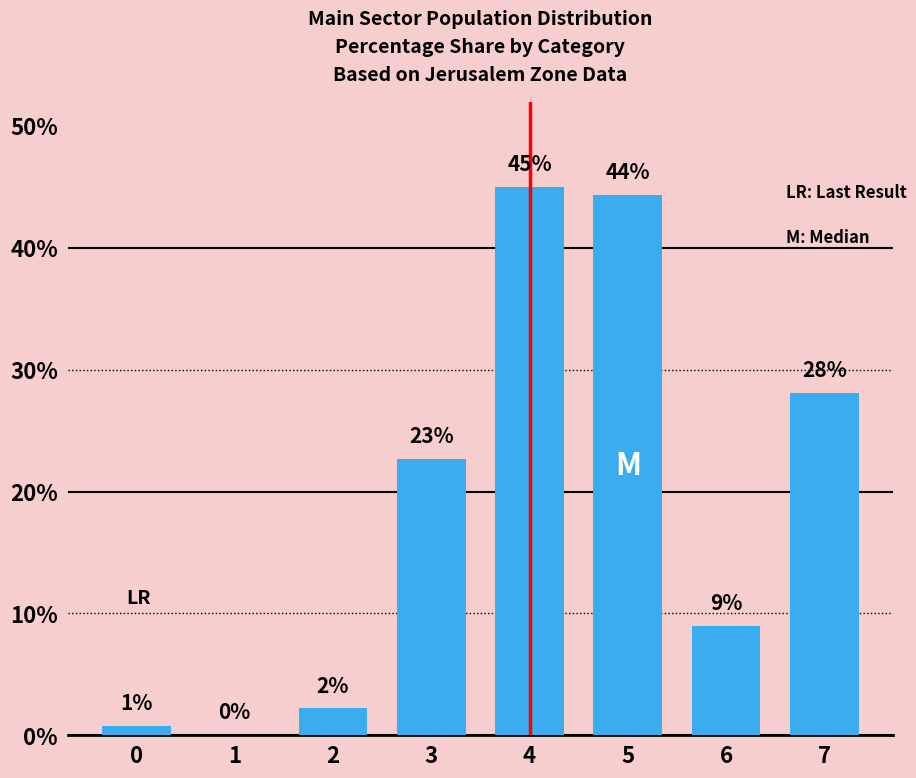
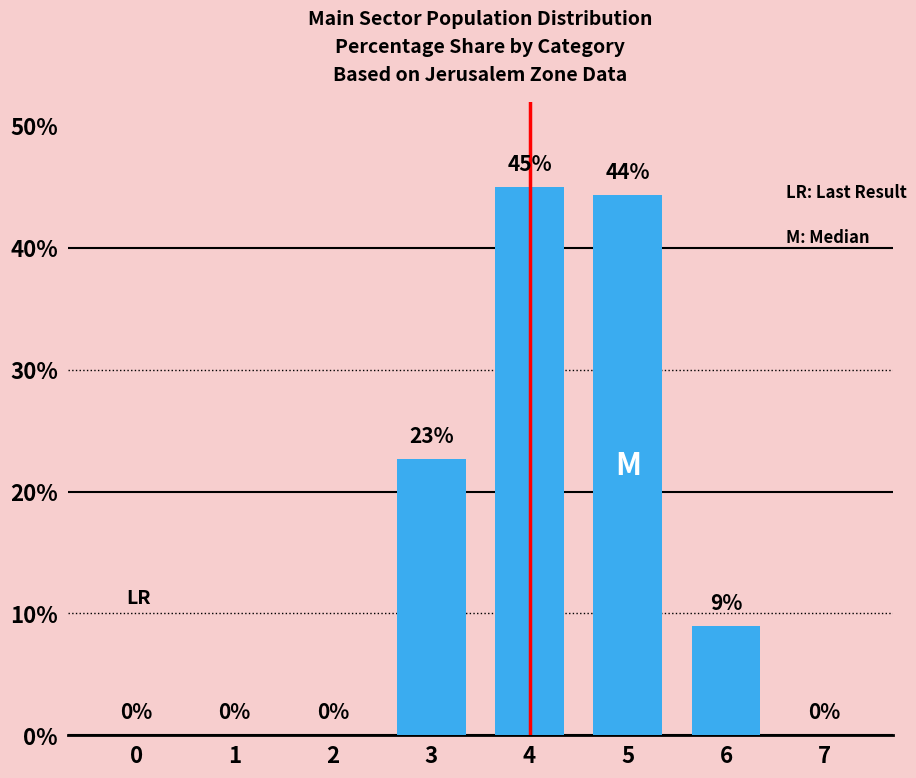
0: 1% -> 0%
2: 2% -> 0%
7: 28% -> 0%
